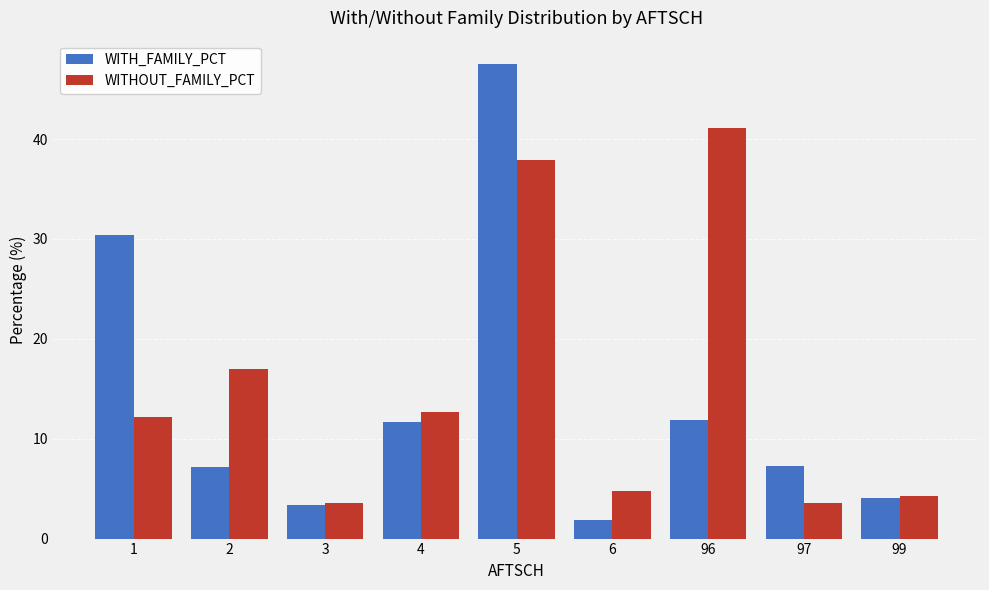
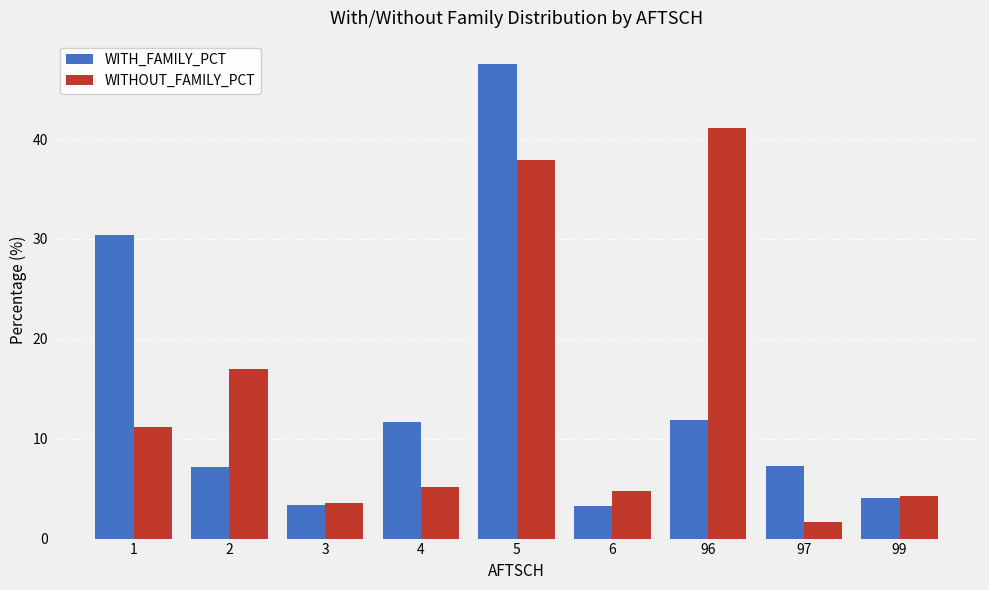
WITHOUT_FAMILY_PCT, 1: 12 -> 11
WITHOUT_FAMILY_PCT, 4: 13 -> 5
WITH_FAMILY_PCT, 6: 2 -> 3
WITHOUT_FAMILY_PCT, 97: 4 -> 2
